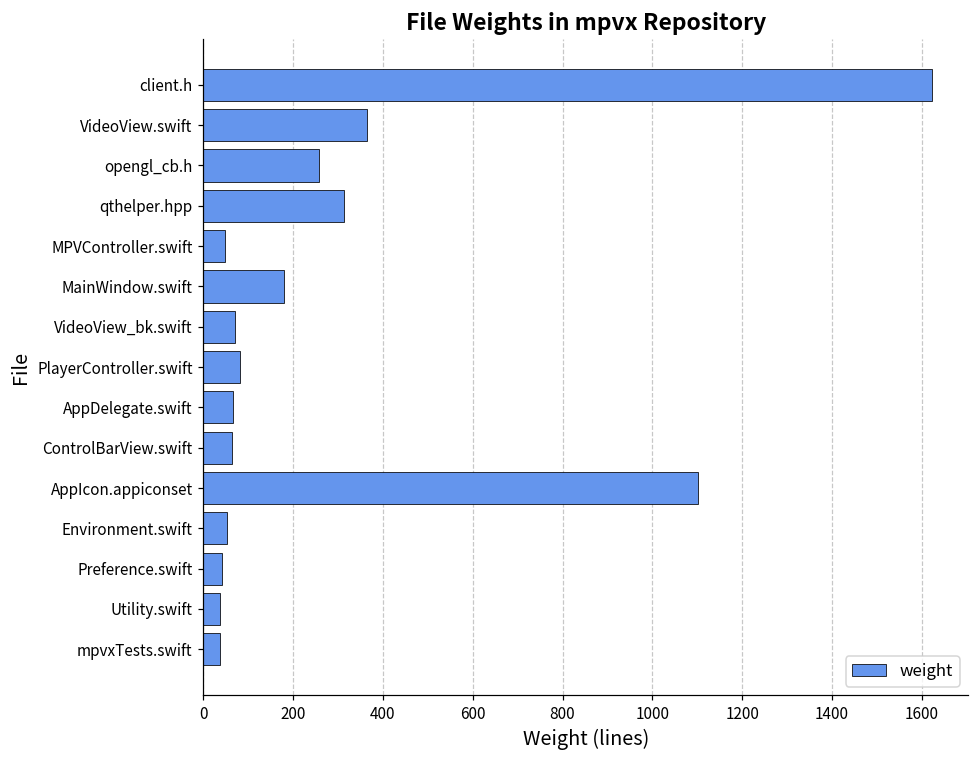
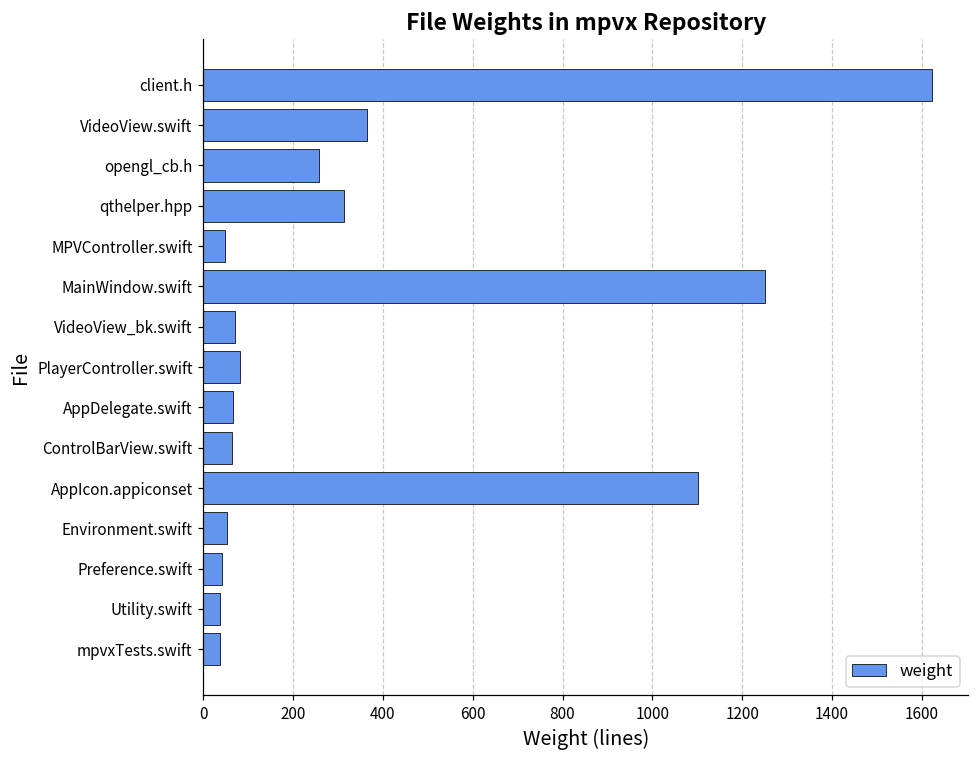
MainWindow.swift: 180 -> 1250
